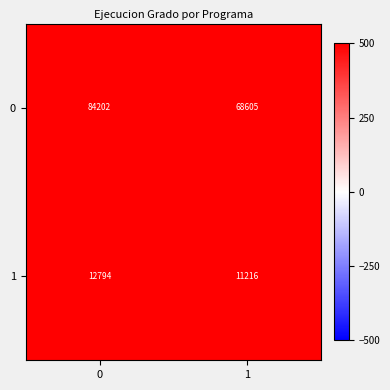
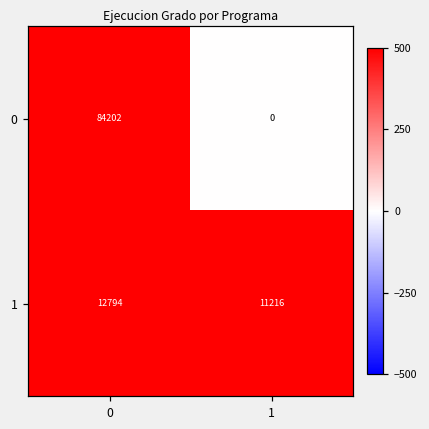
0, 1: 68605 -> 0
